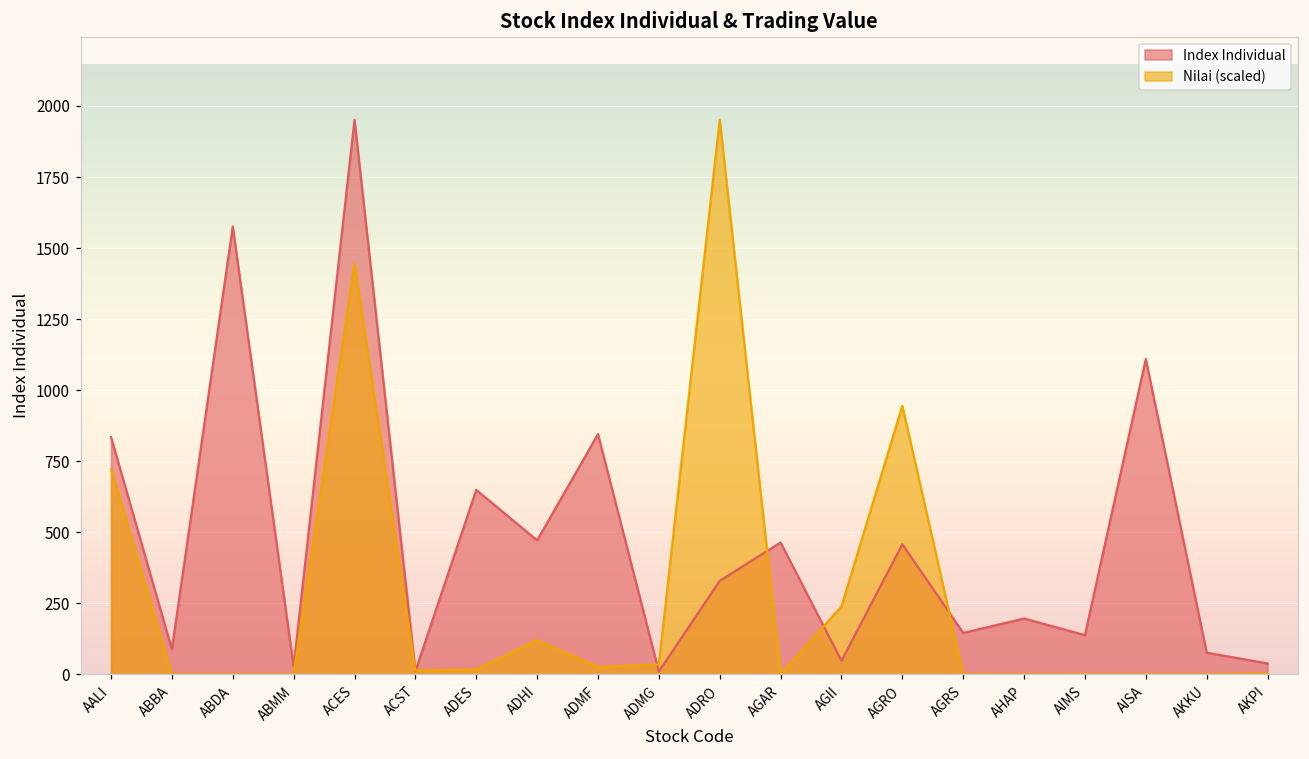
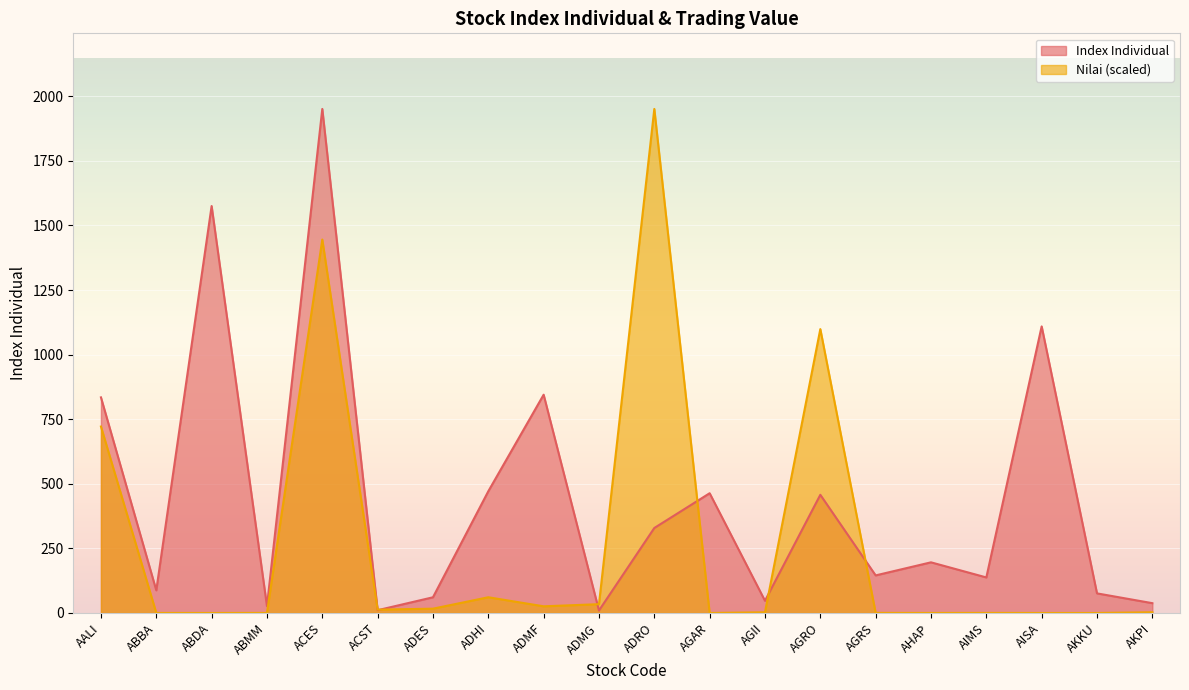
Index Individual, ADES: 650 -> 60
Nilai (scaled), ADHI: 120 -> 60
Nilai (scaled), AGII: 240 -> 0
Nilai (scaled), AGRO: 940 -> 1100
